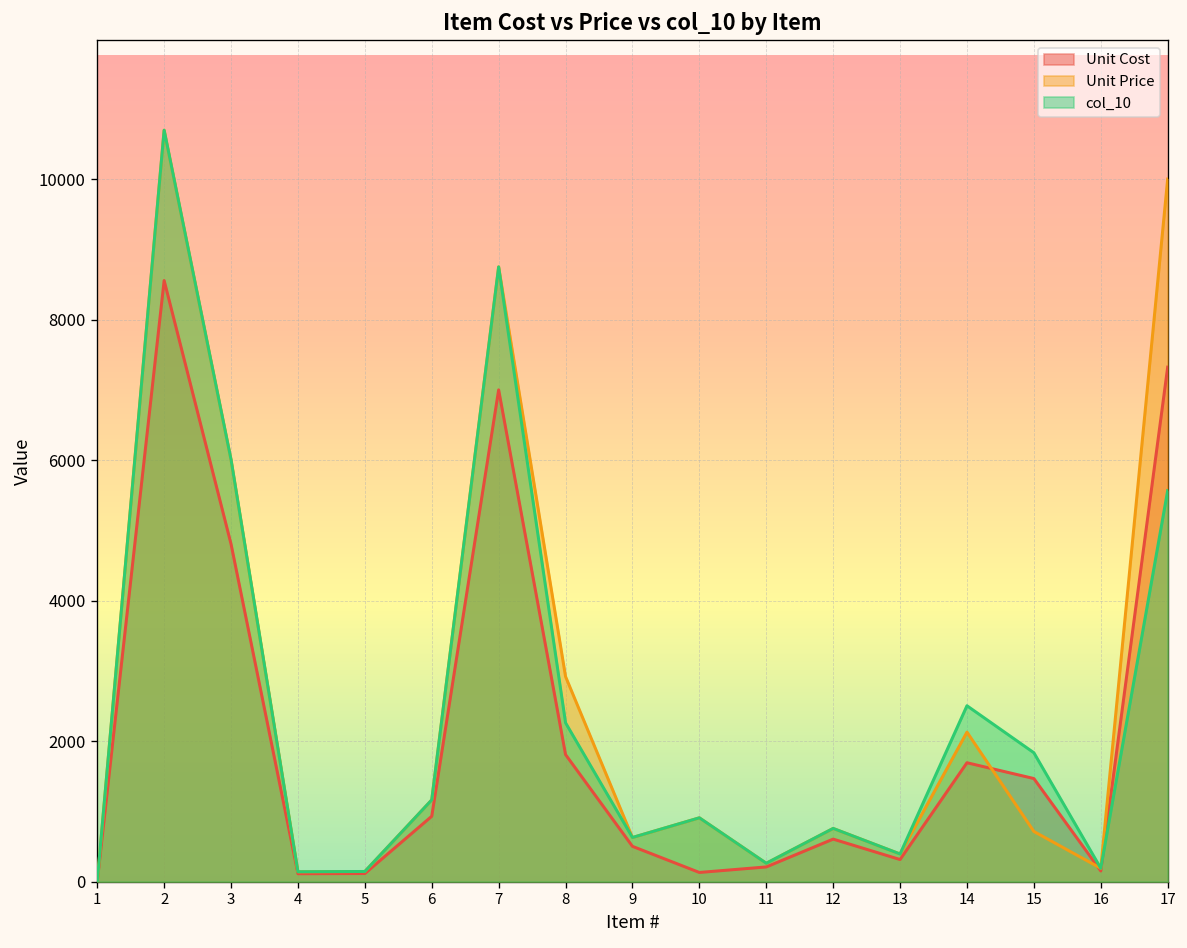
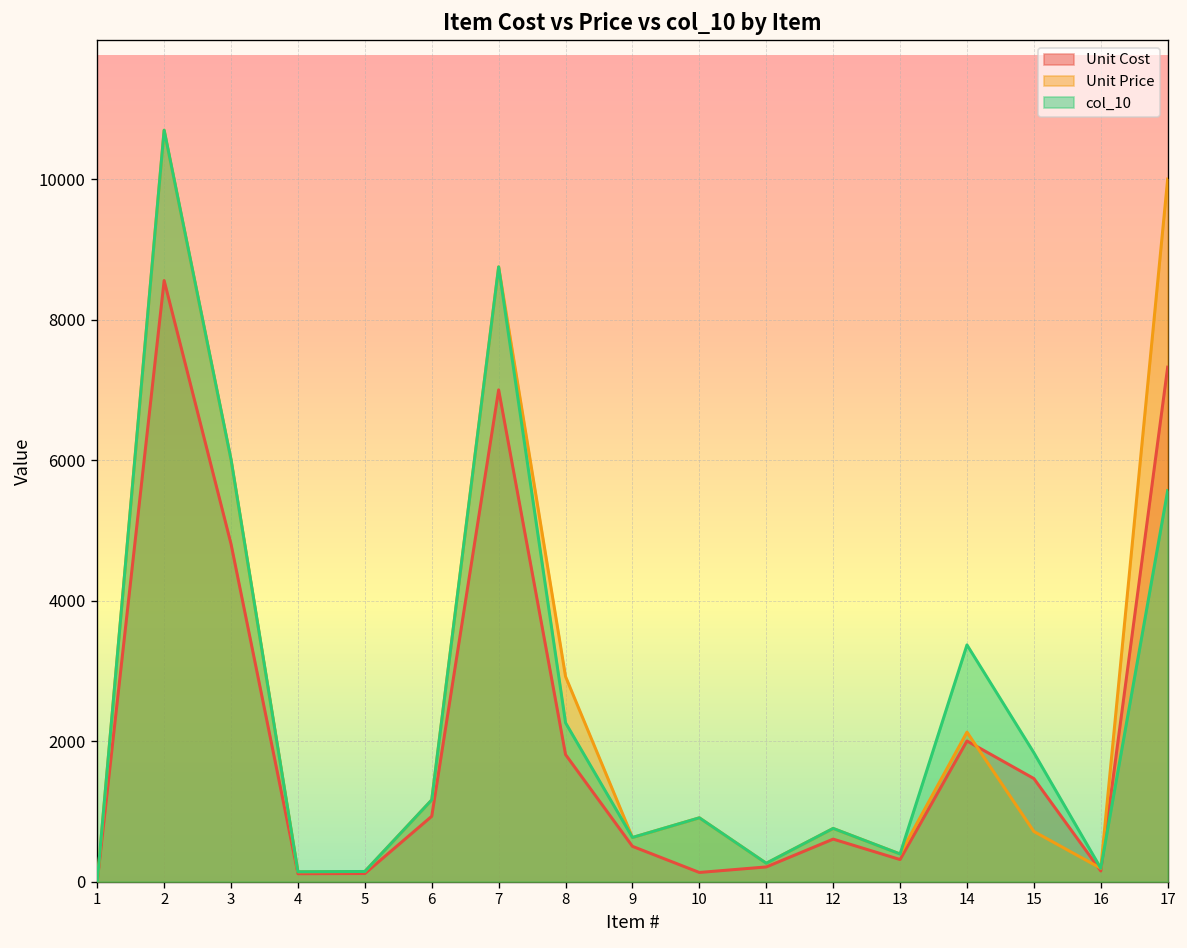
Unit Cost, 14: 1700 -> 2000
col_10, 14: 2500 -> 3400
